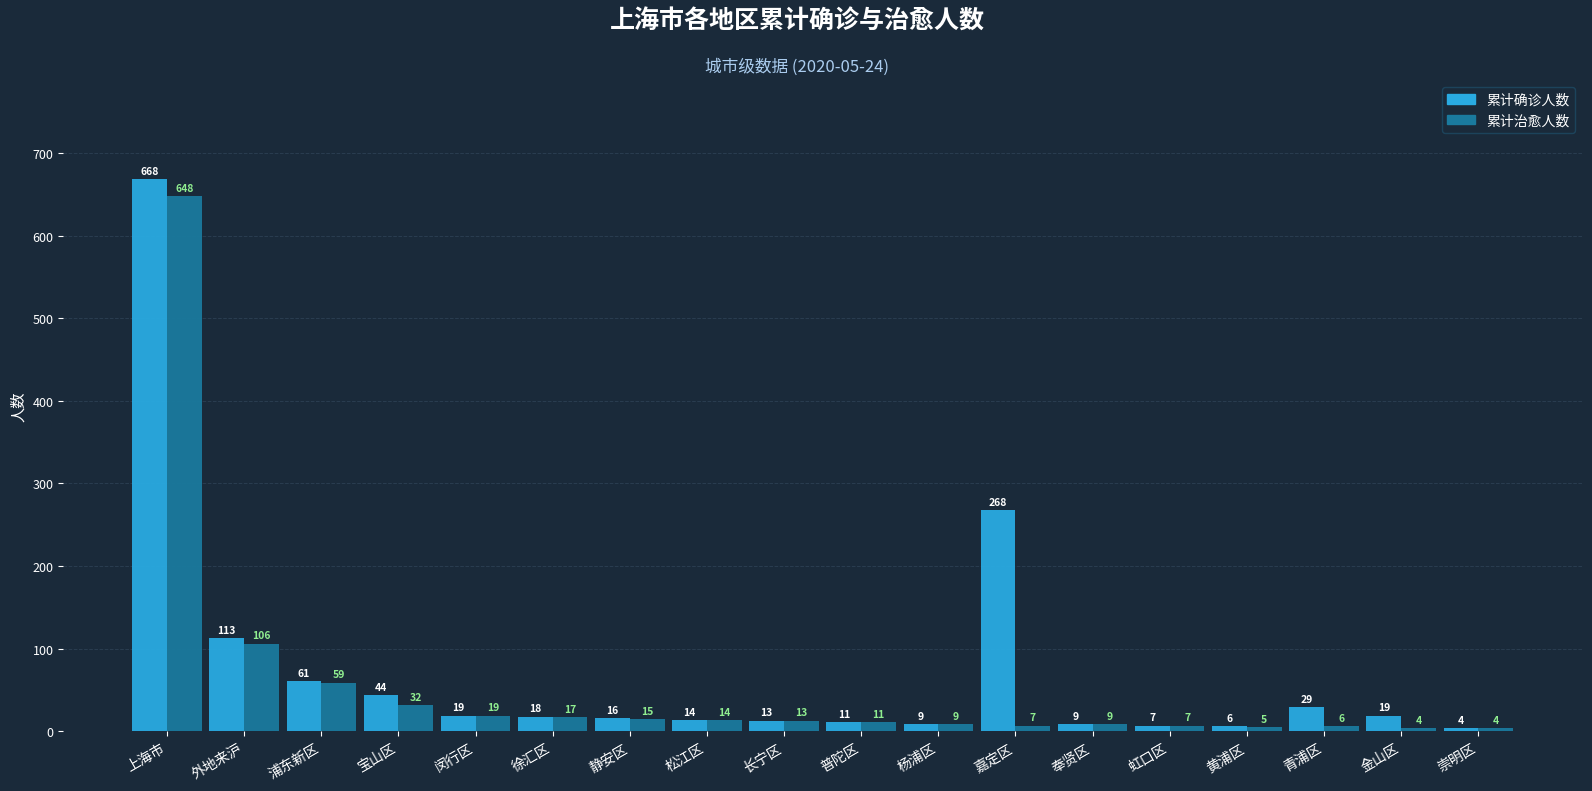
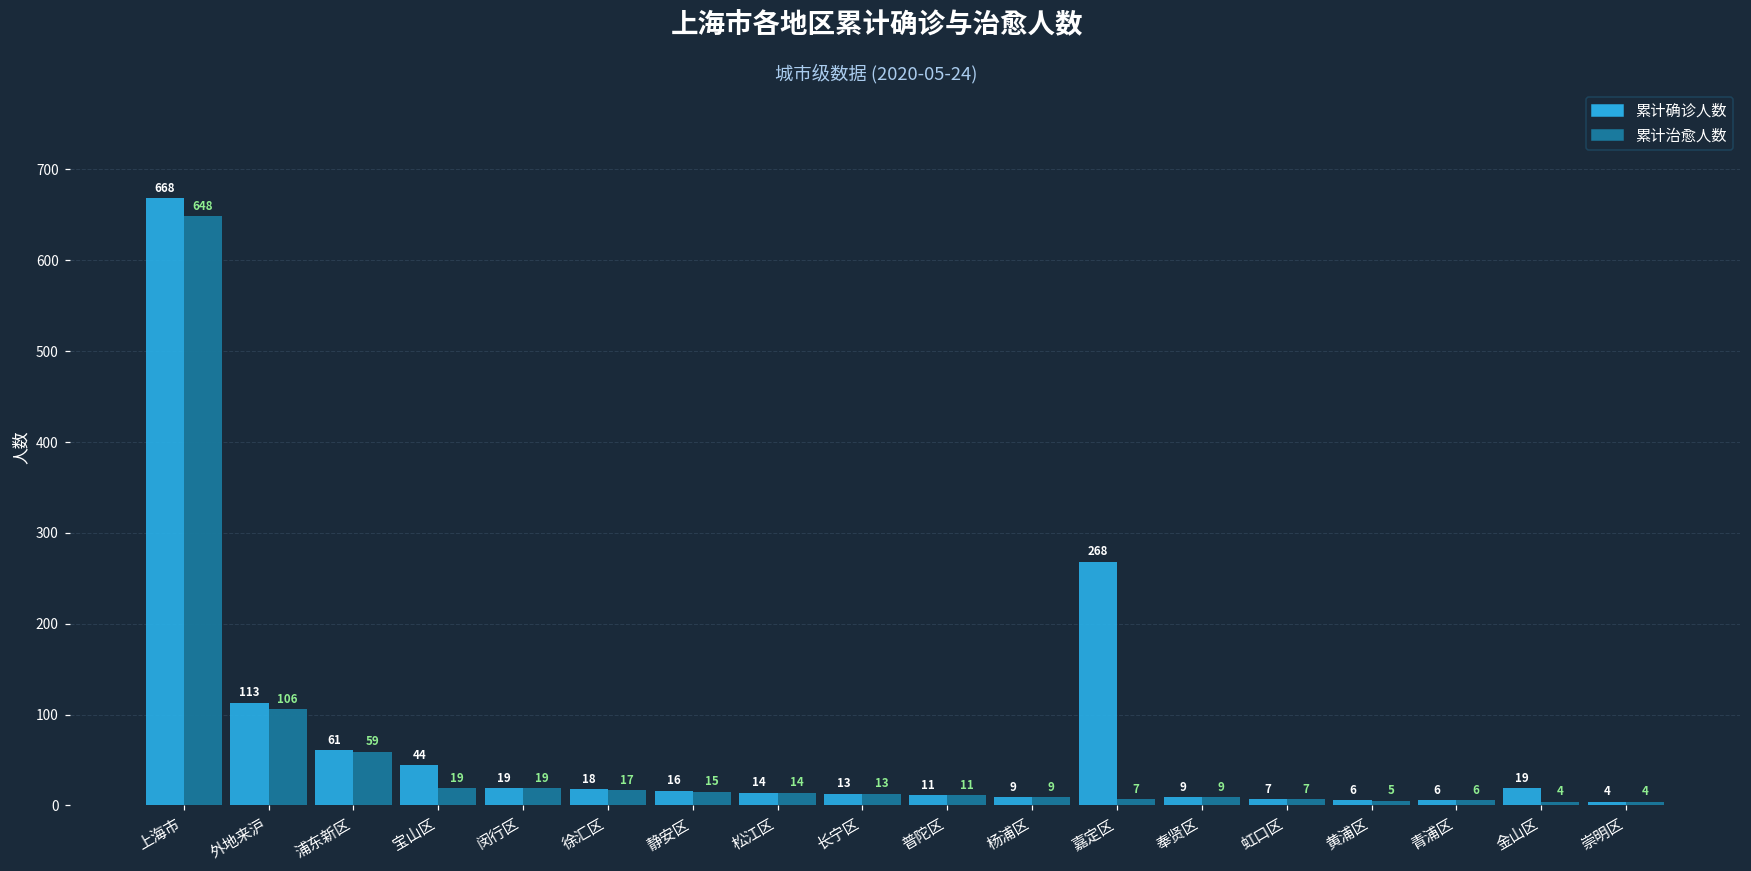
累计治愈人数, 宝山区: 32 -> 19
累计确诊人数, 青浦区: 29 -> 6
